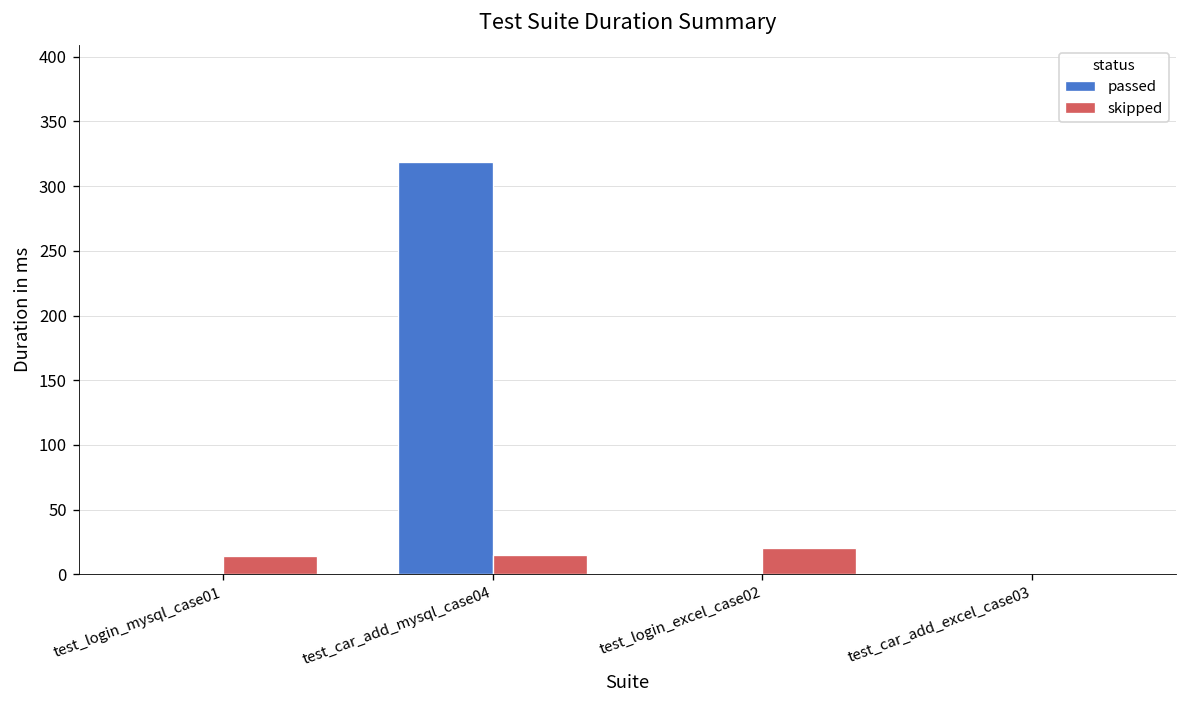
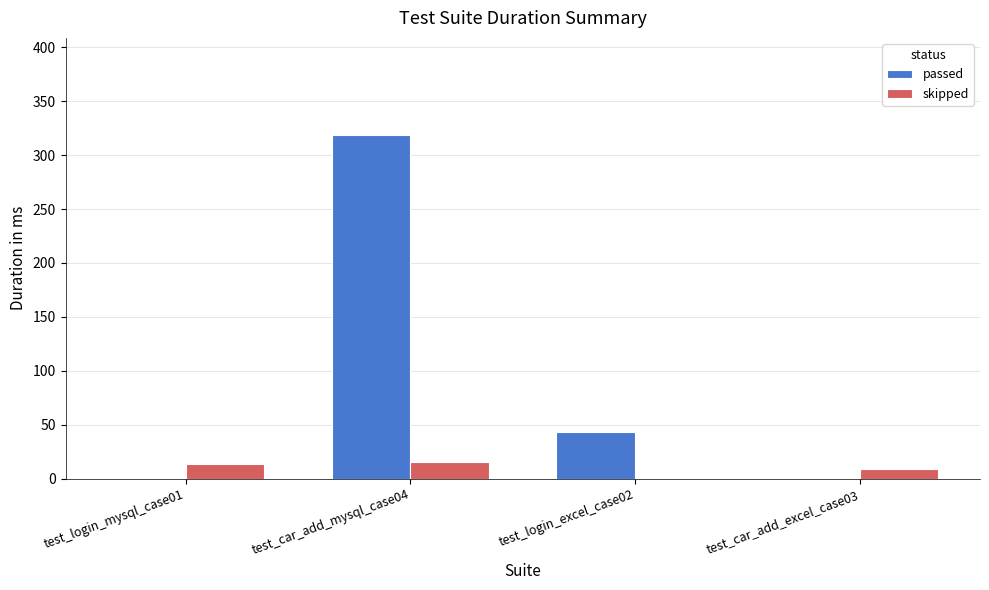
passed, test_login_excel_case02: 0 -> 43
skipped, test_login_excel_case02: 20 -> 1
skipped, test_car_add_excel_case03: 0 -> 9
